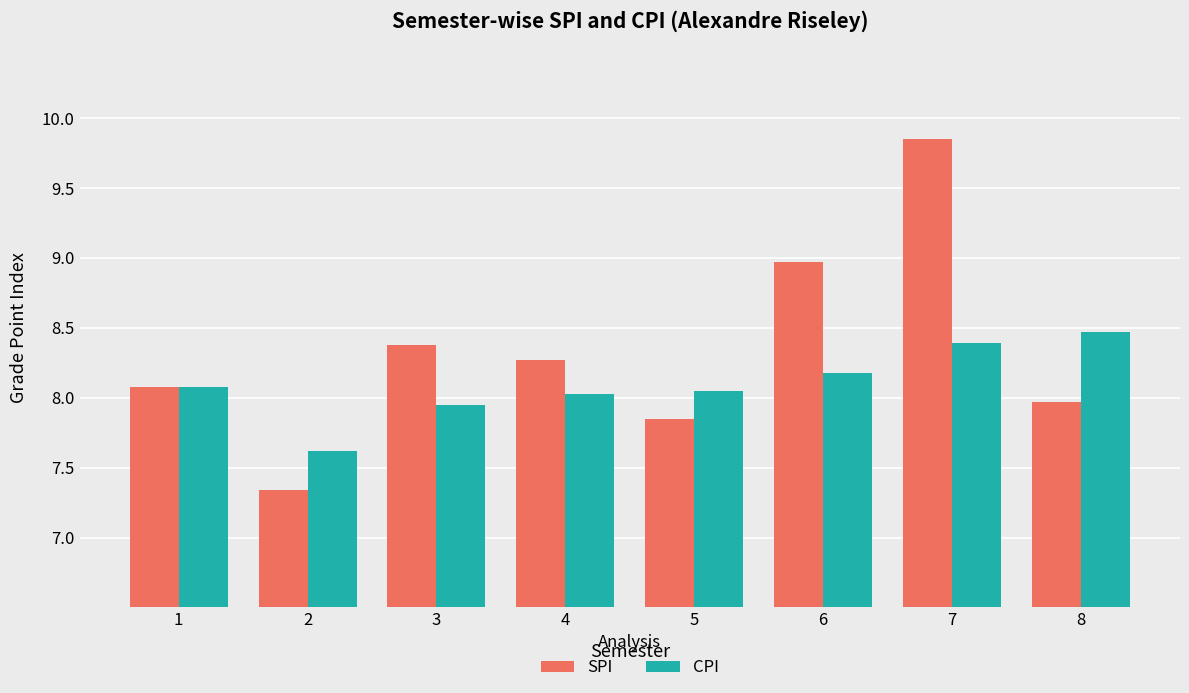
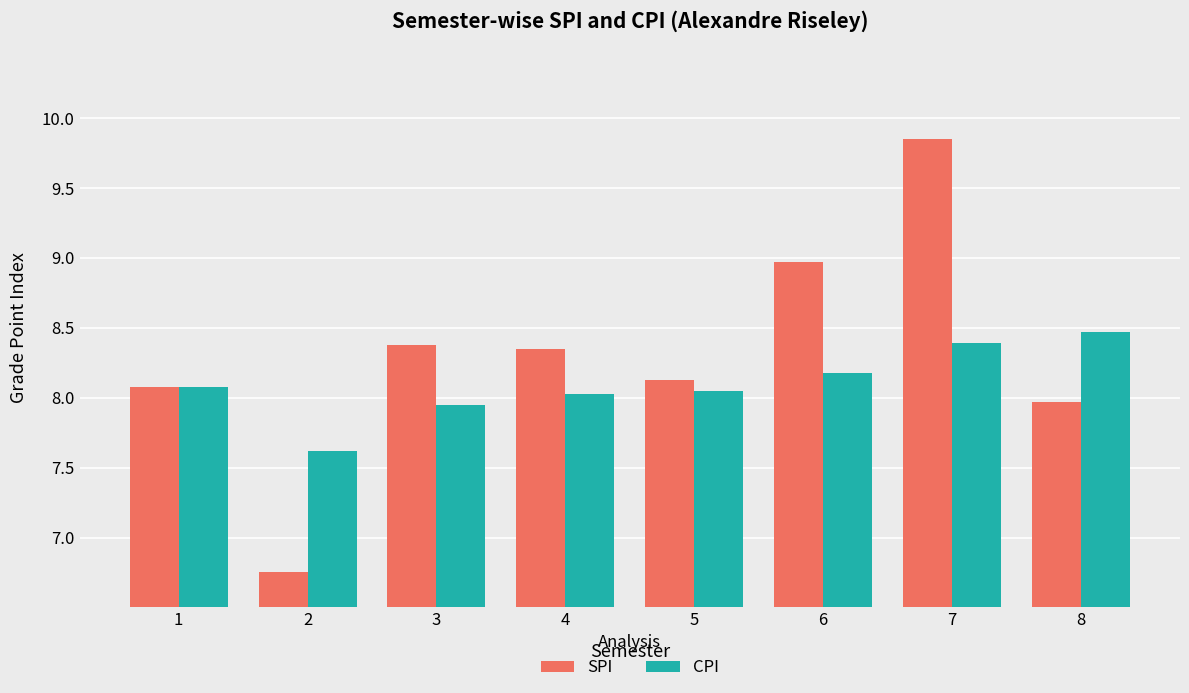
SPI, 2: 7.34 -> 6.75
SPI, 4: 8.27 -> 8.35
SPI, 5: 7.85 -> 8.13
